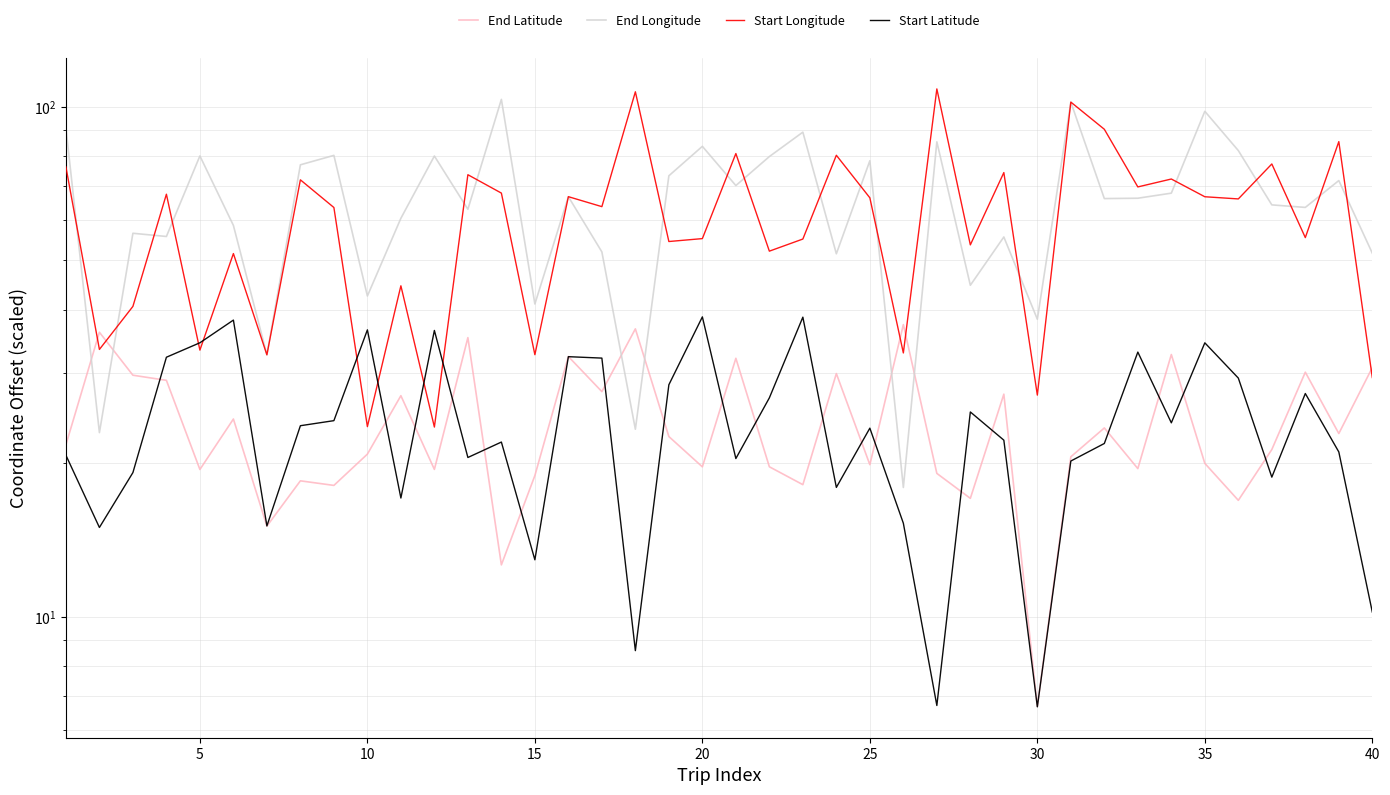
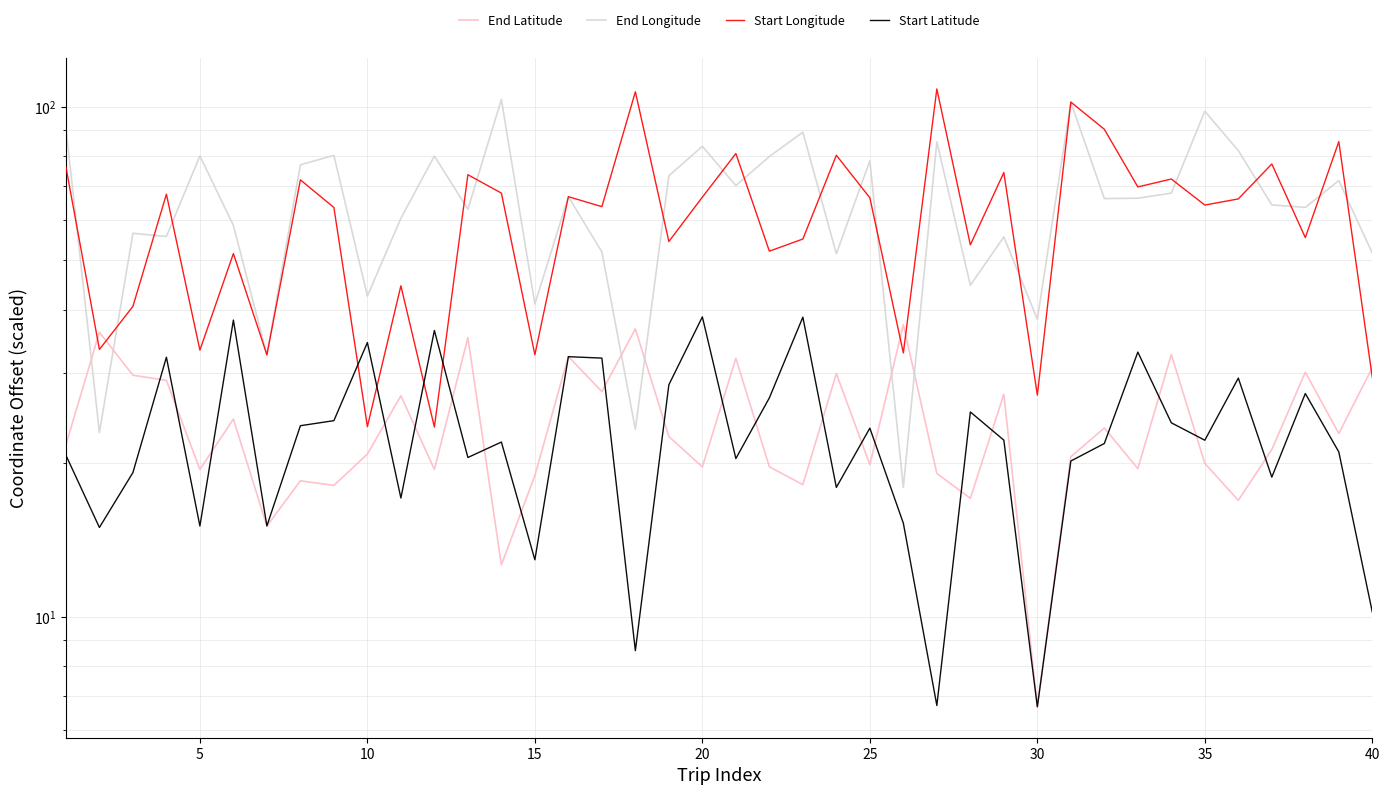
Start Latitude, 5: 34 -> 15.1
Start Latitude, 10: 37 -> 34
Start Longitude, 20: 55 -> 66
Start Longitude, 35: 67 -> 64
Start Latitude, 35: 34 -> 22
